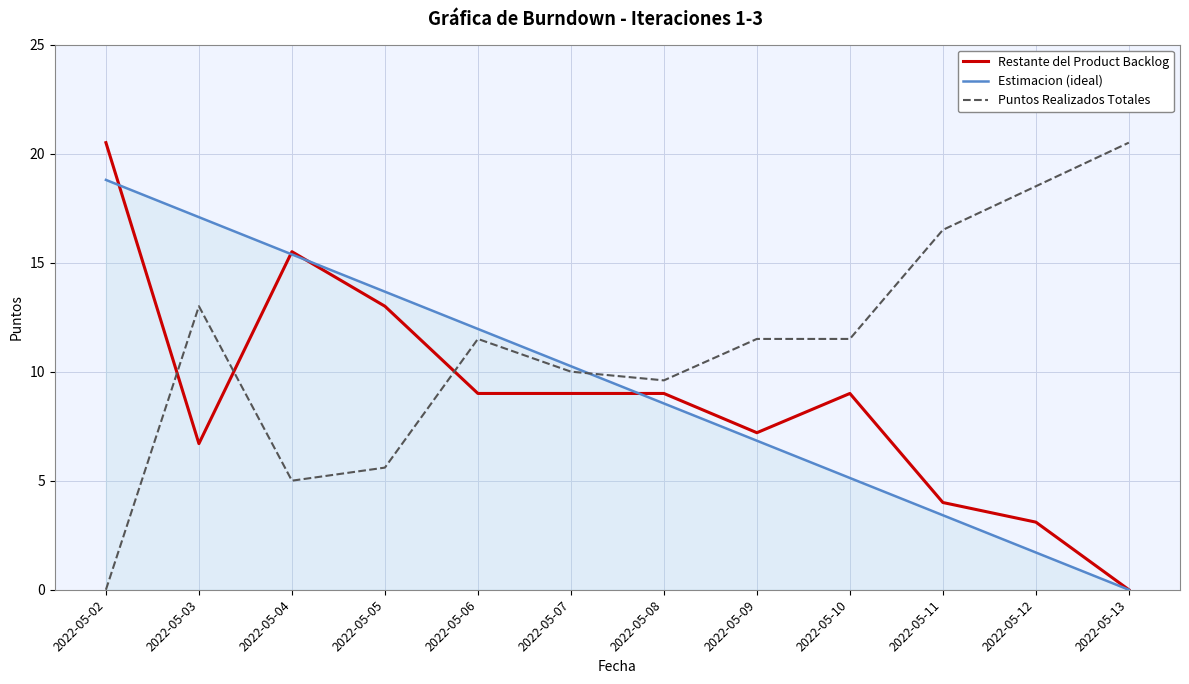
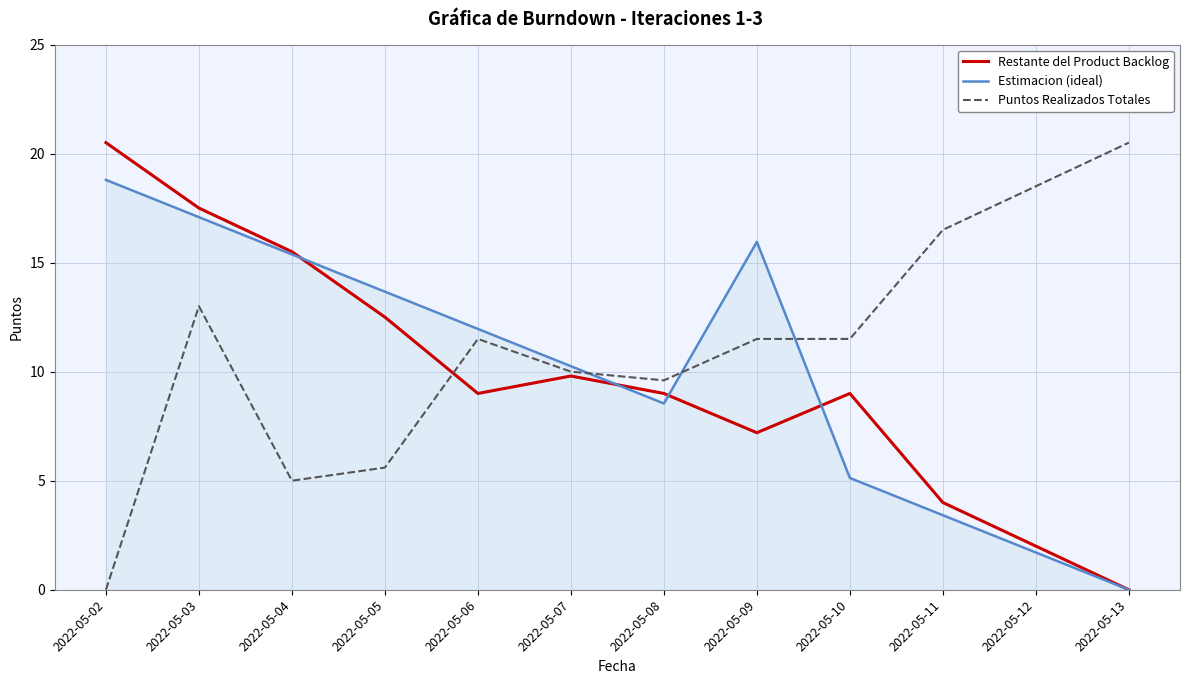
Restante del Product Backlog, 2022-05-03: 6.7 -> 17.5
Restante del Product Backlog, 2022-05-05: 13.0 -> 12.5
Restante del Product Backlog, 2022-05-07: 9.0 -> 9.8
Estimacion (ideal), 2022-05-09: 6.8 -> 16.0
Restante del Product Backlog, 2022-05-12: 3.1 -> 2.0
